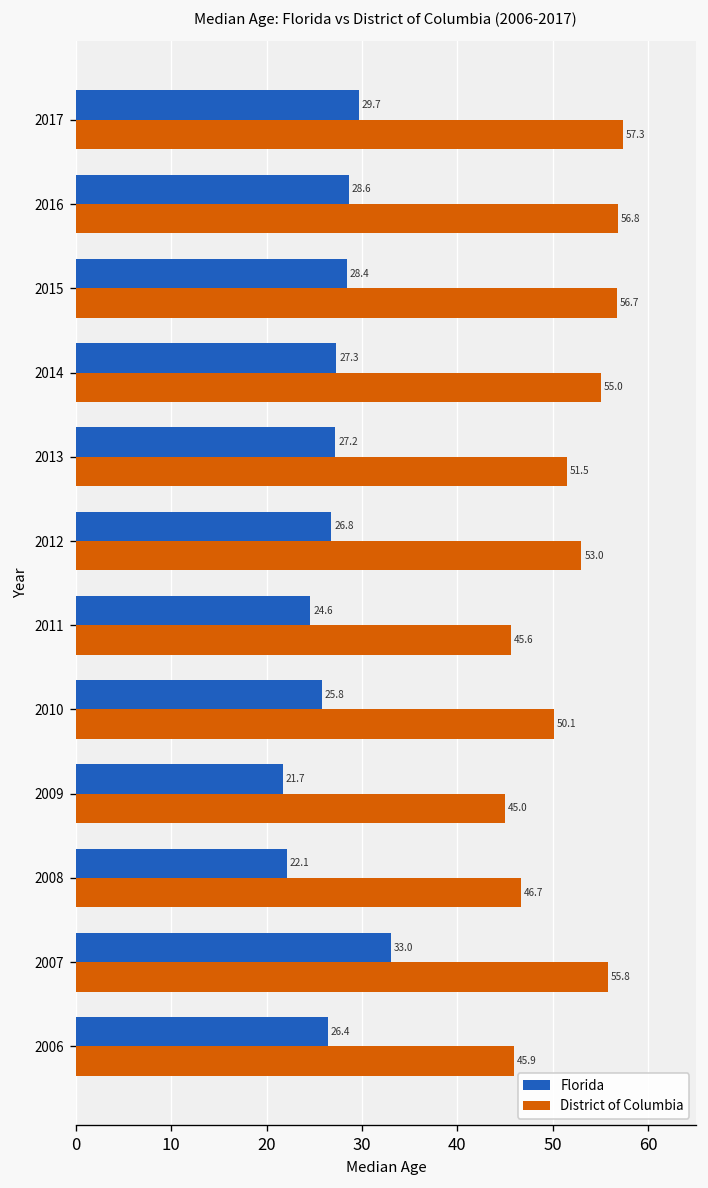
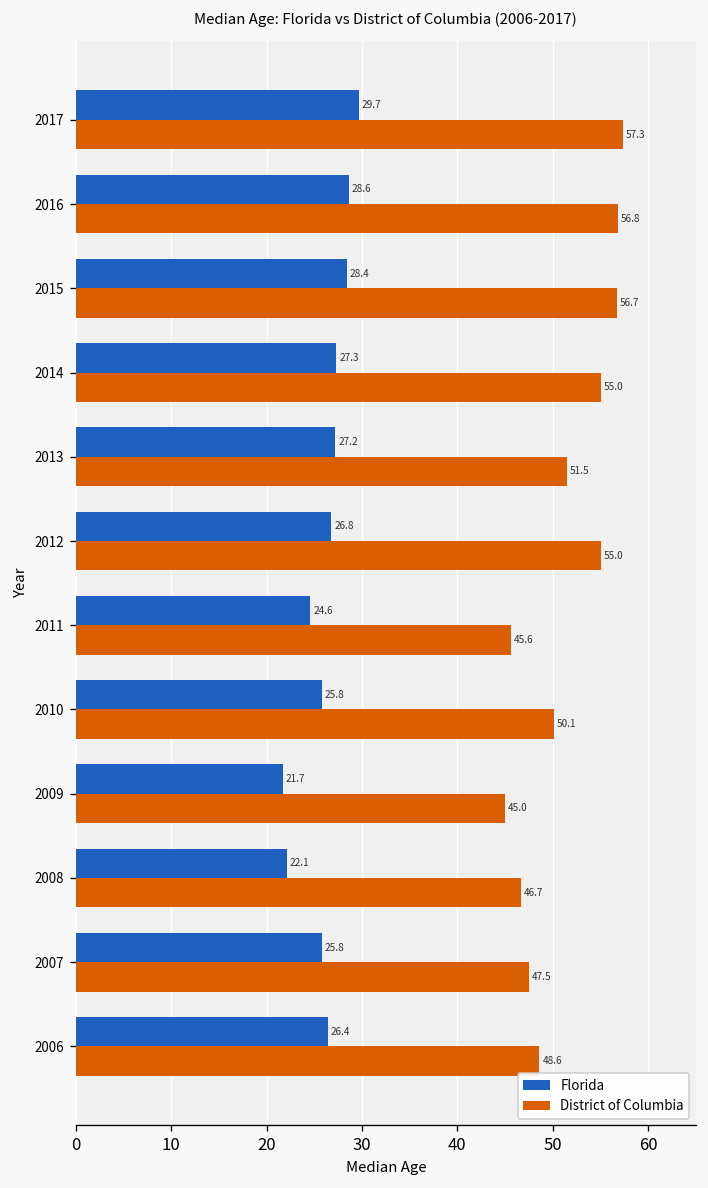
District of Columbia, 2012: 53.0 -> 55.0
Florida, 2007: 33.0 -> 25.8
District of Columbia, 2007: 55.8 -> 47.5
District of Columbia, 2006: 45.9 -> 48.6
